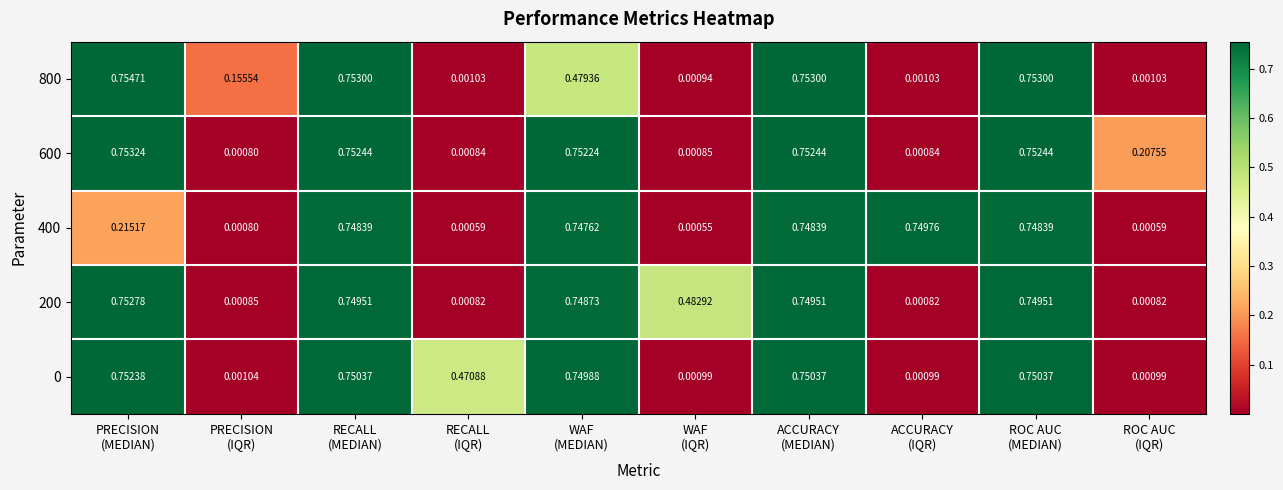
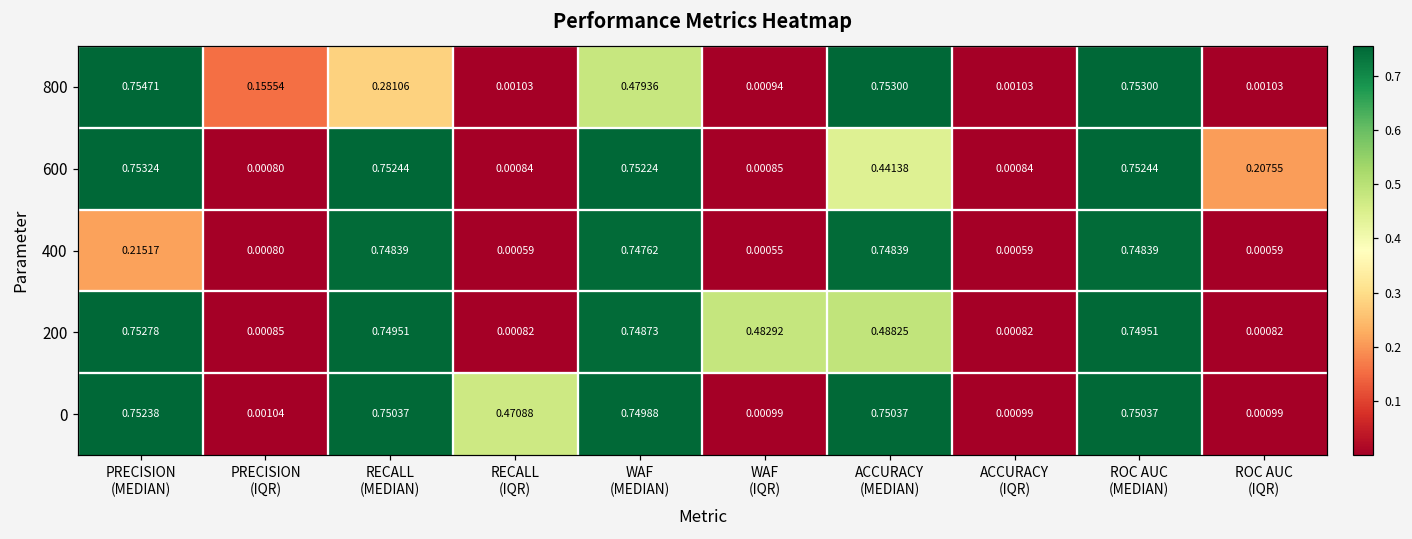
800, RECALL (MEDIAN): 0.75300 -> 0.28106
600, ACCURACY (MEDIAN): 0.75244 -> 0.44138
400, ACCURACY (IQR): 0.74976 -> 0.00059
200, ACCURACY (MEDIAN): 0.74951 -> 0.48825
